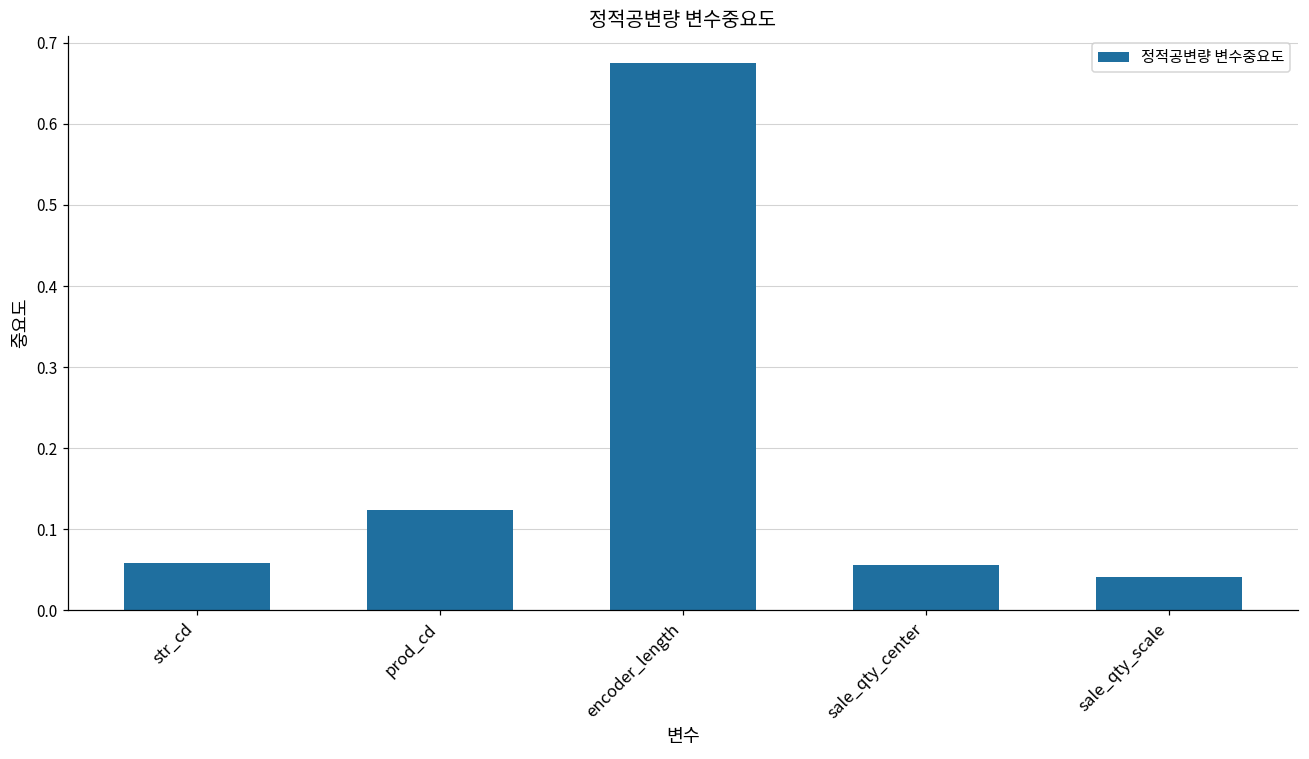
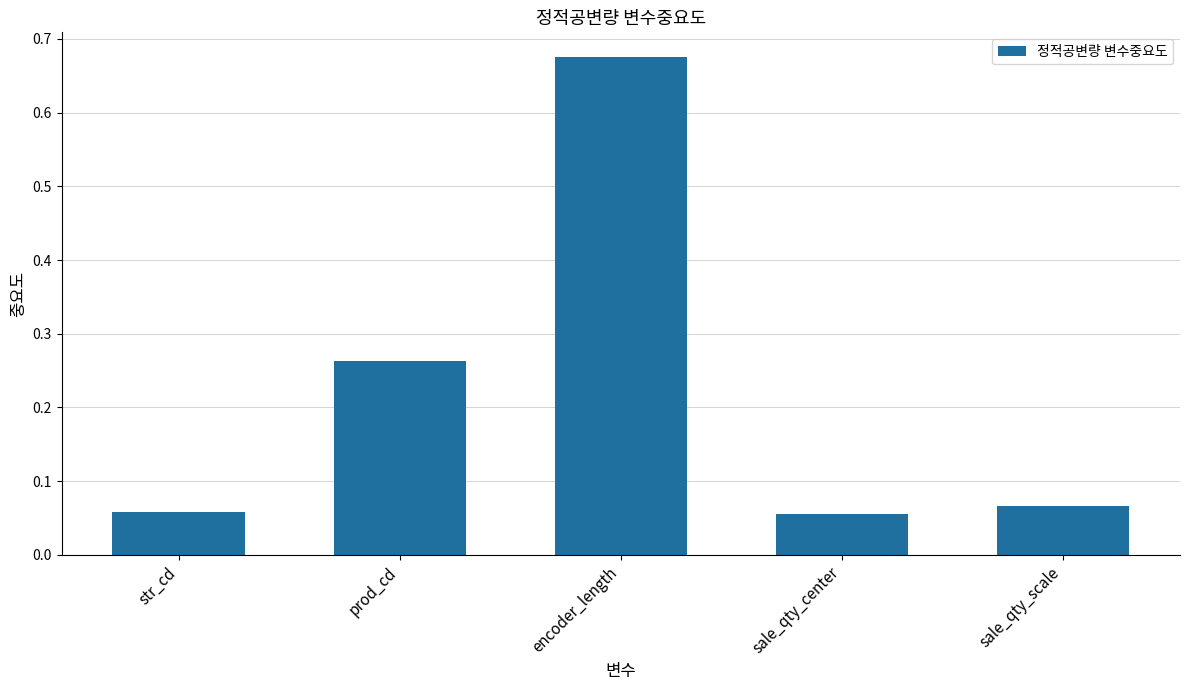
prod_cd: 0.12 -> 0.26
sale_qty_scale: 0.04 -> 0.07
